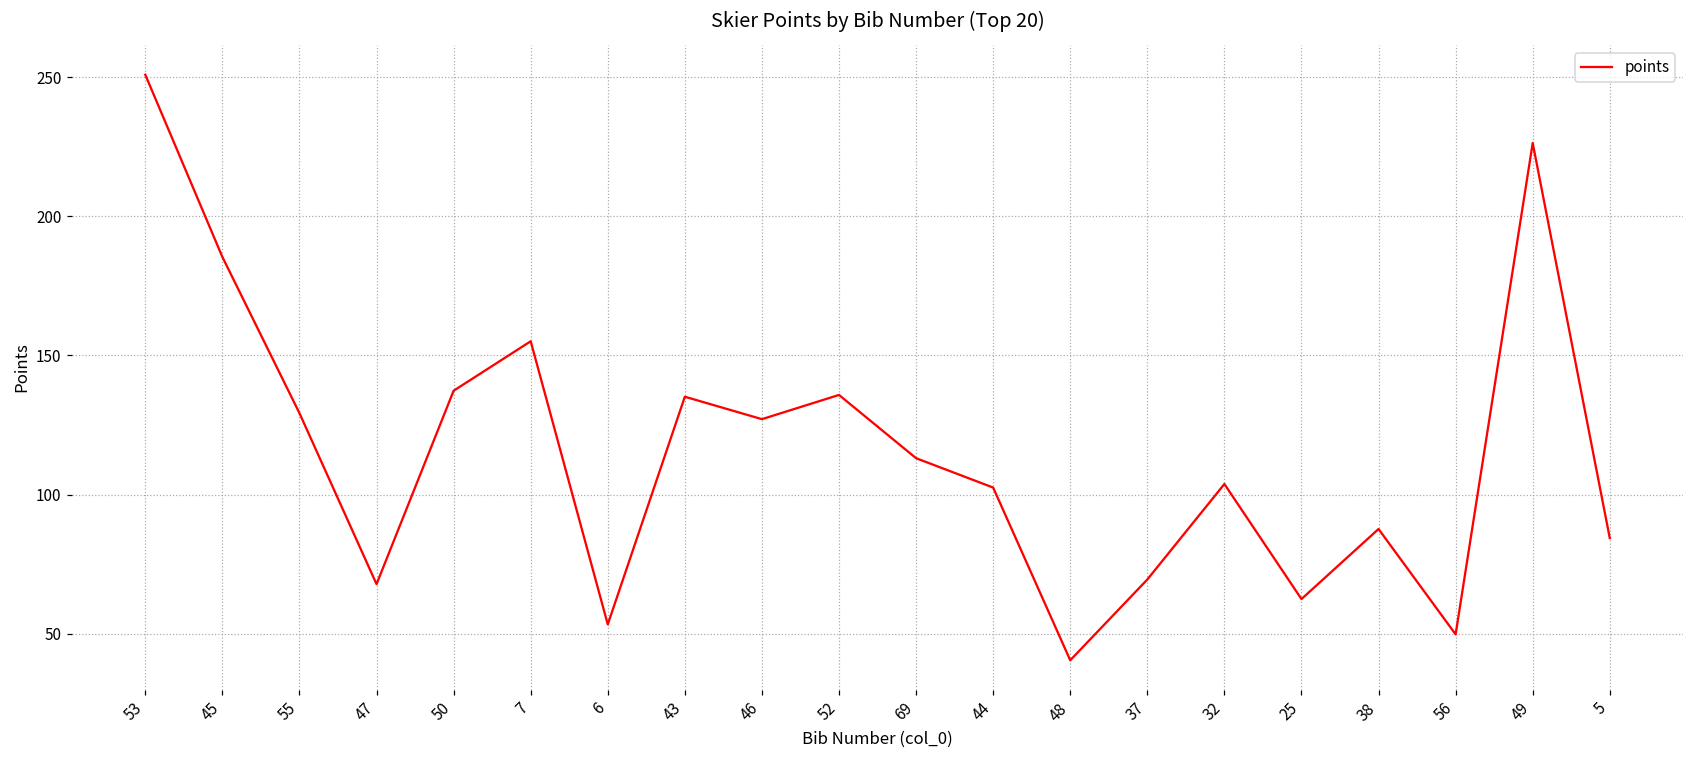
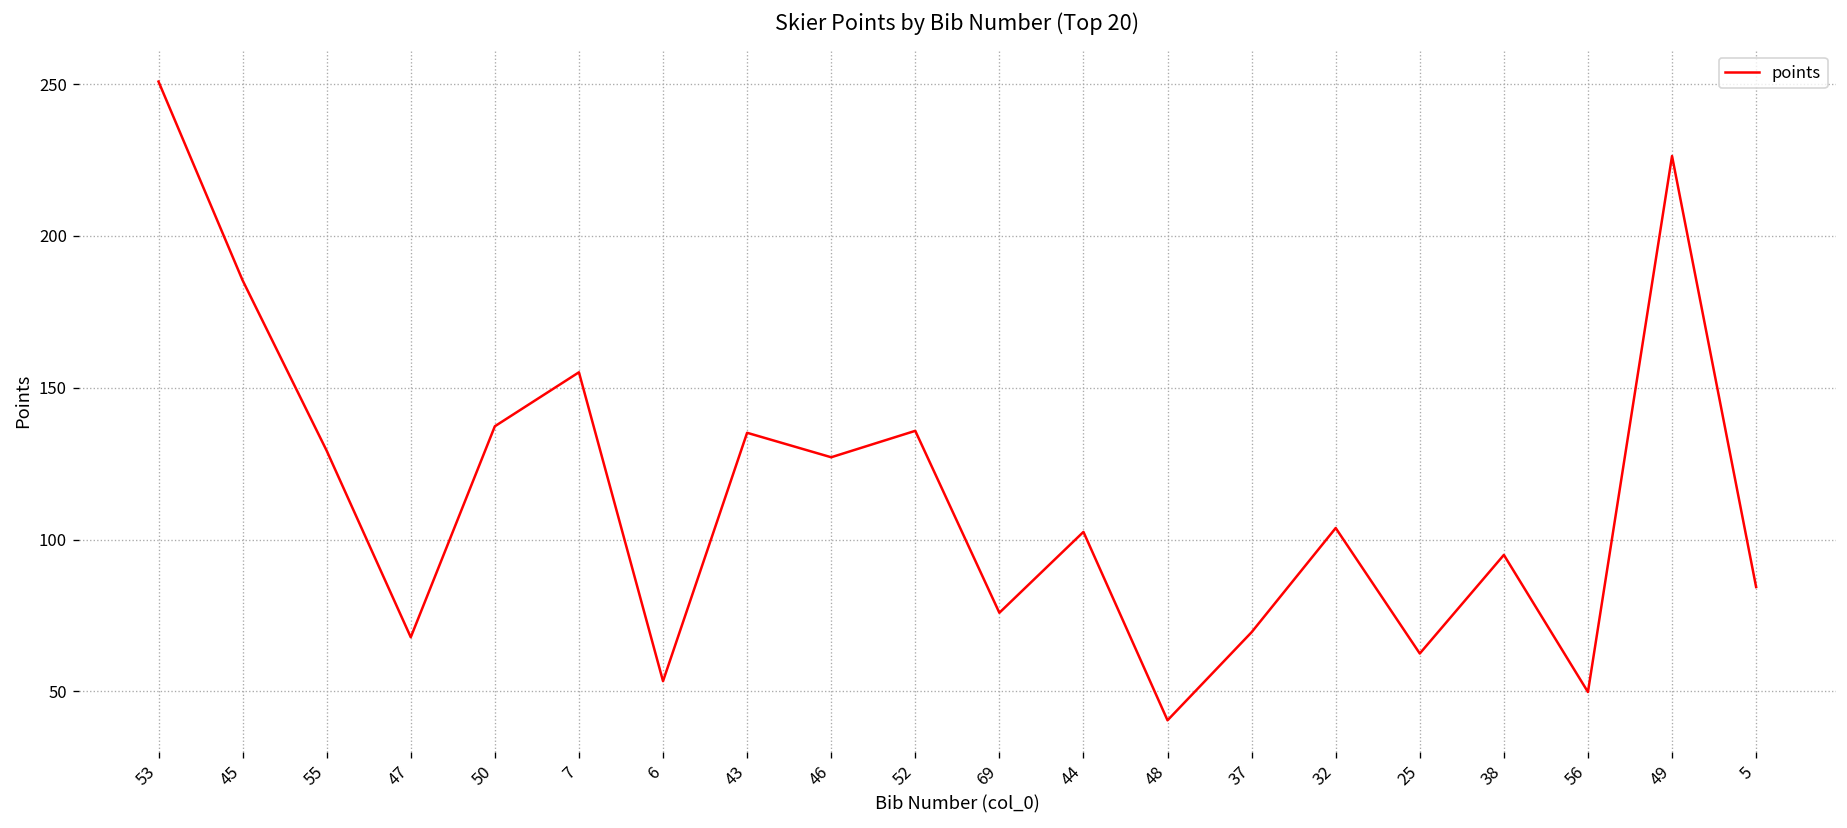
69: 113 -> 76
38: 88 -> 95
